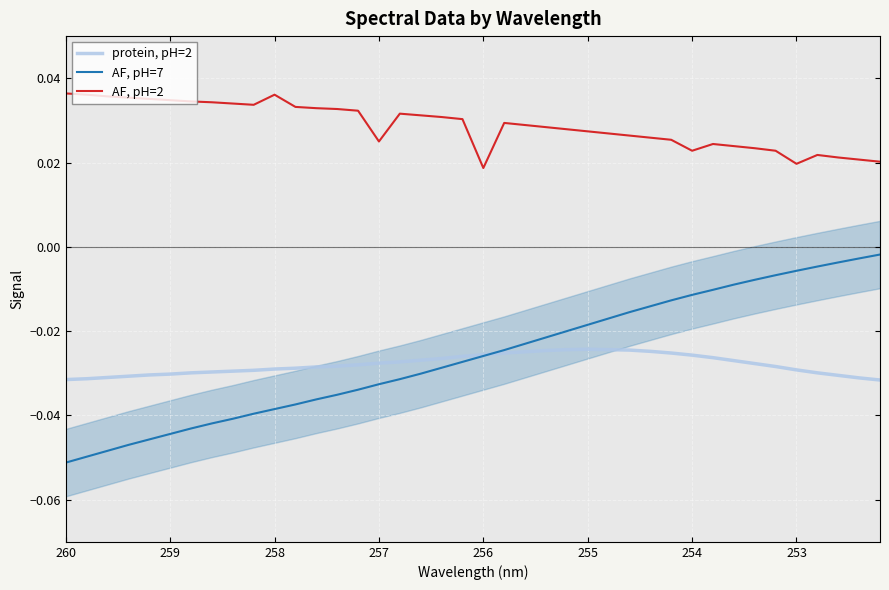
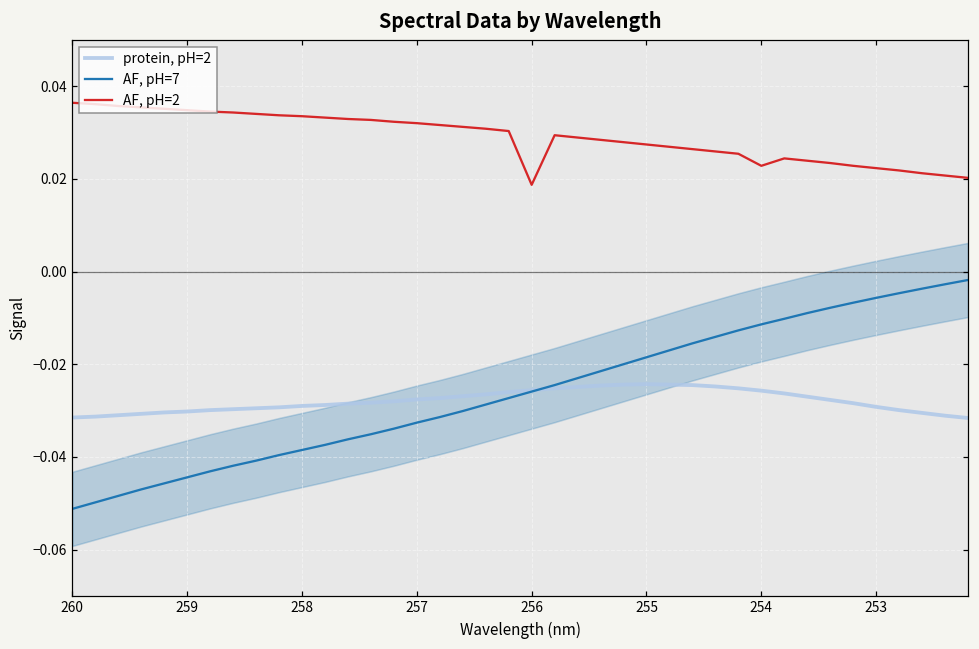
AF, pH=2, 258: 0.036 -> 0.034
AF, pH=2, 257: 0.025 -> 0.032
AF, pH=2, 253: 0.020 -> 0.022
